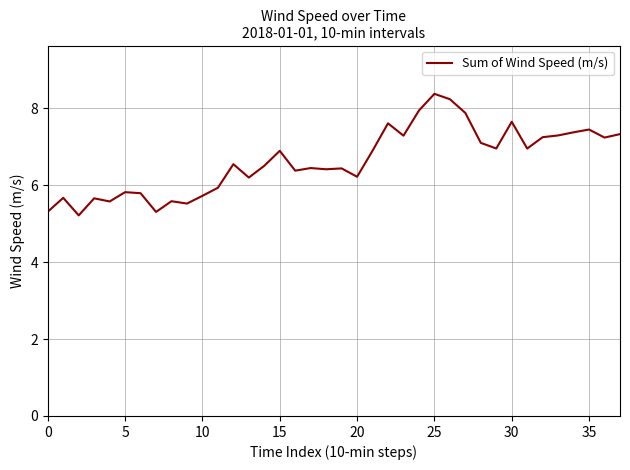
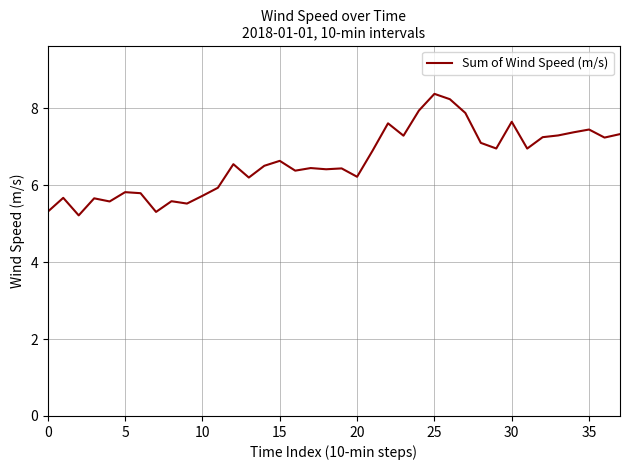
15: 6.9 -> 6.6
